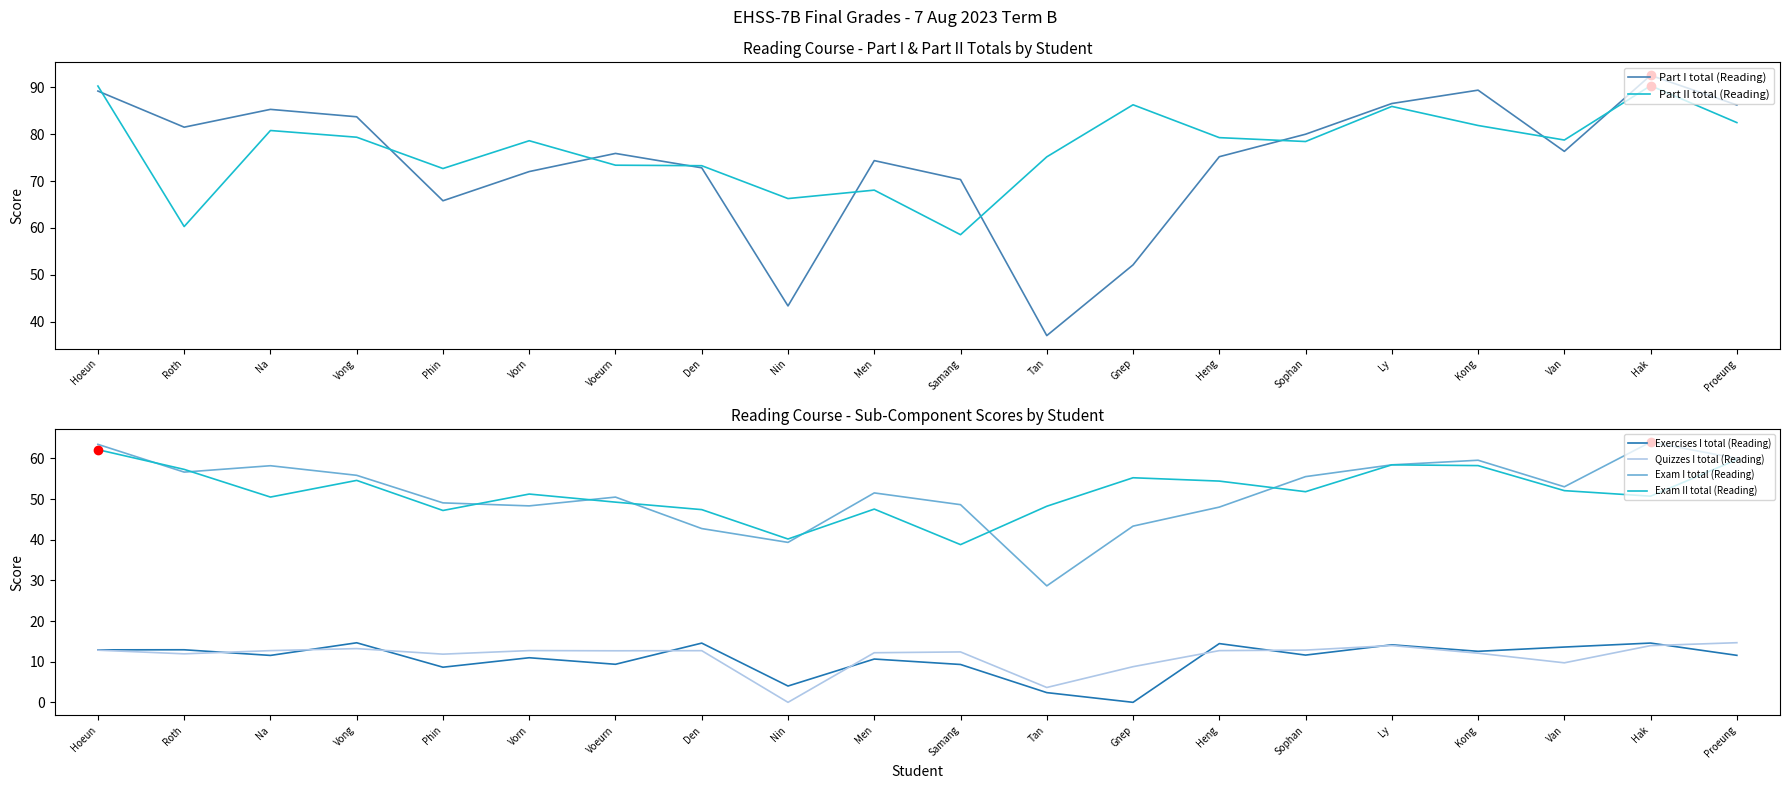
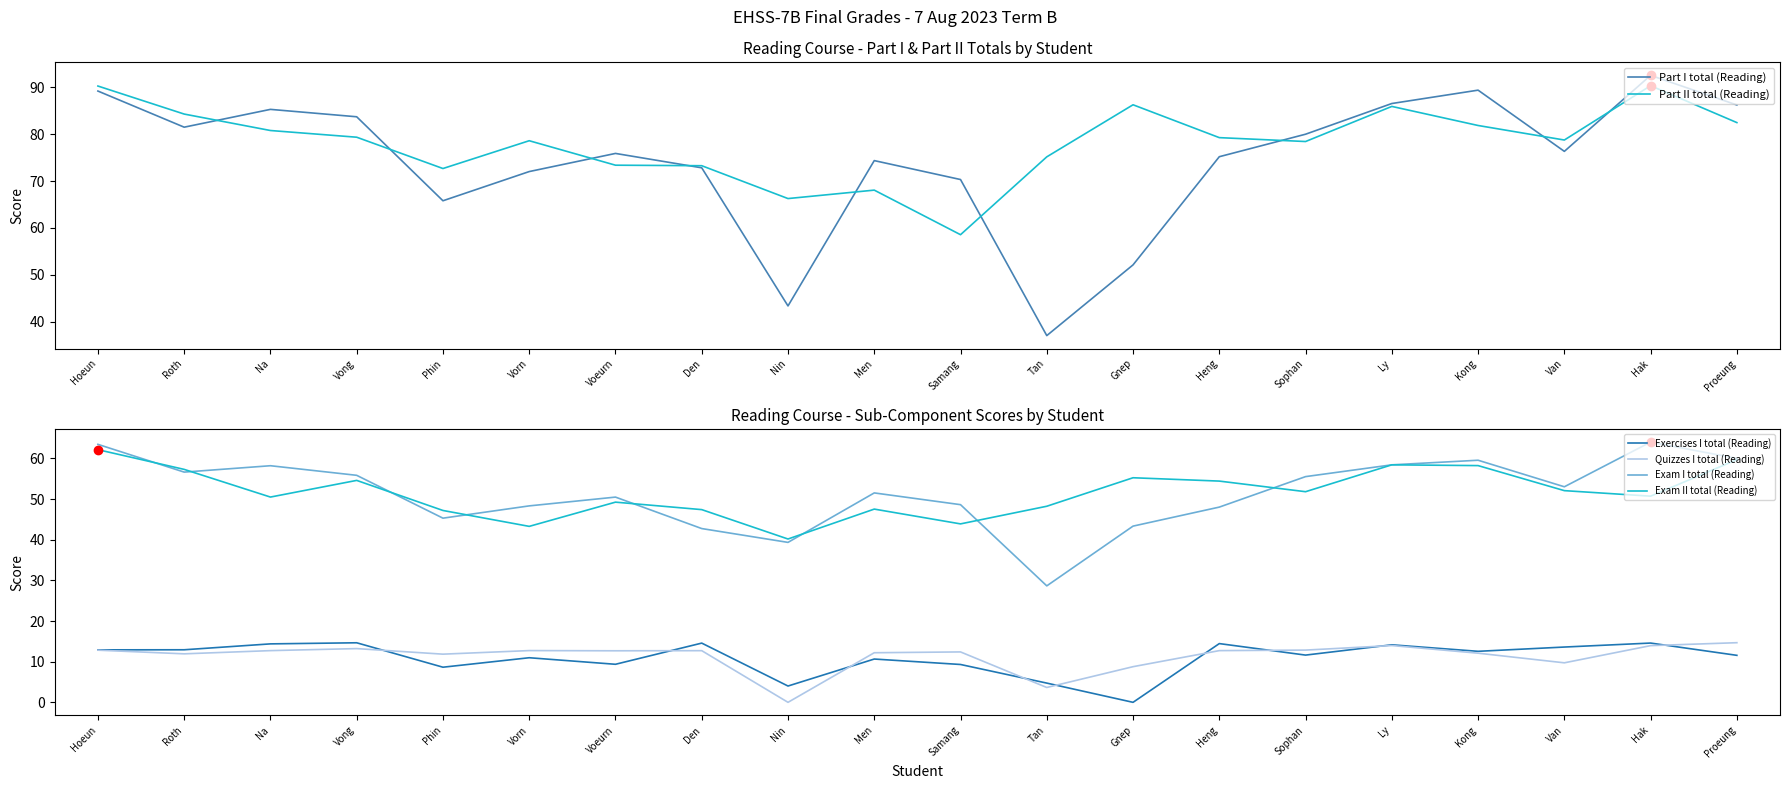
Reading Course - Part I & Part II Totals by Student, Part II total (Reading), Roth: 60 -> 84
Reading Course - Sub-Component Scores by Student, Exercises I total (Reading), Na: 12 -> 14
Reading Course - Sub-Component Scores by Student, Exam I total (Reading), Phin: 49 -> 45
Reading Course - Sub-Component Scores by Student, Exam II total (Reading), Vorn: 51 -> 43
Reading Course - Sub-Component Scores by Student, Exam II total (Reading), Samang: 39 -> 44
Reading Course - Sub-Component Scores by Student, Exercises I total (Reading), Tan: 2 -> 5
